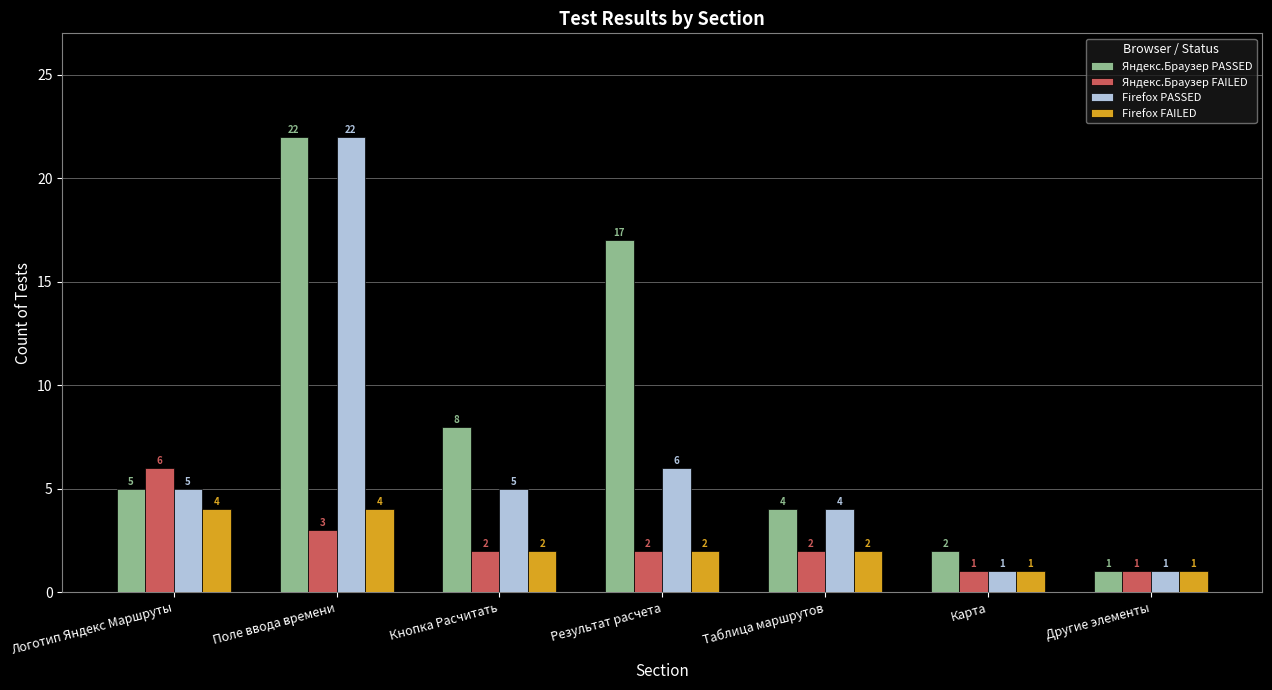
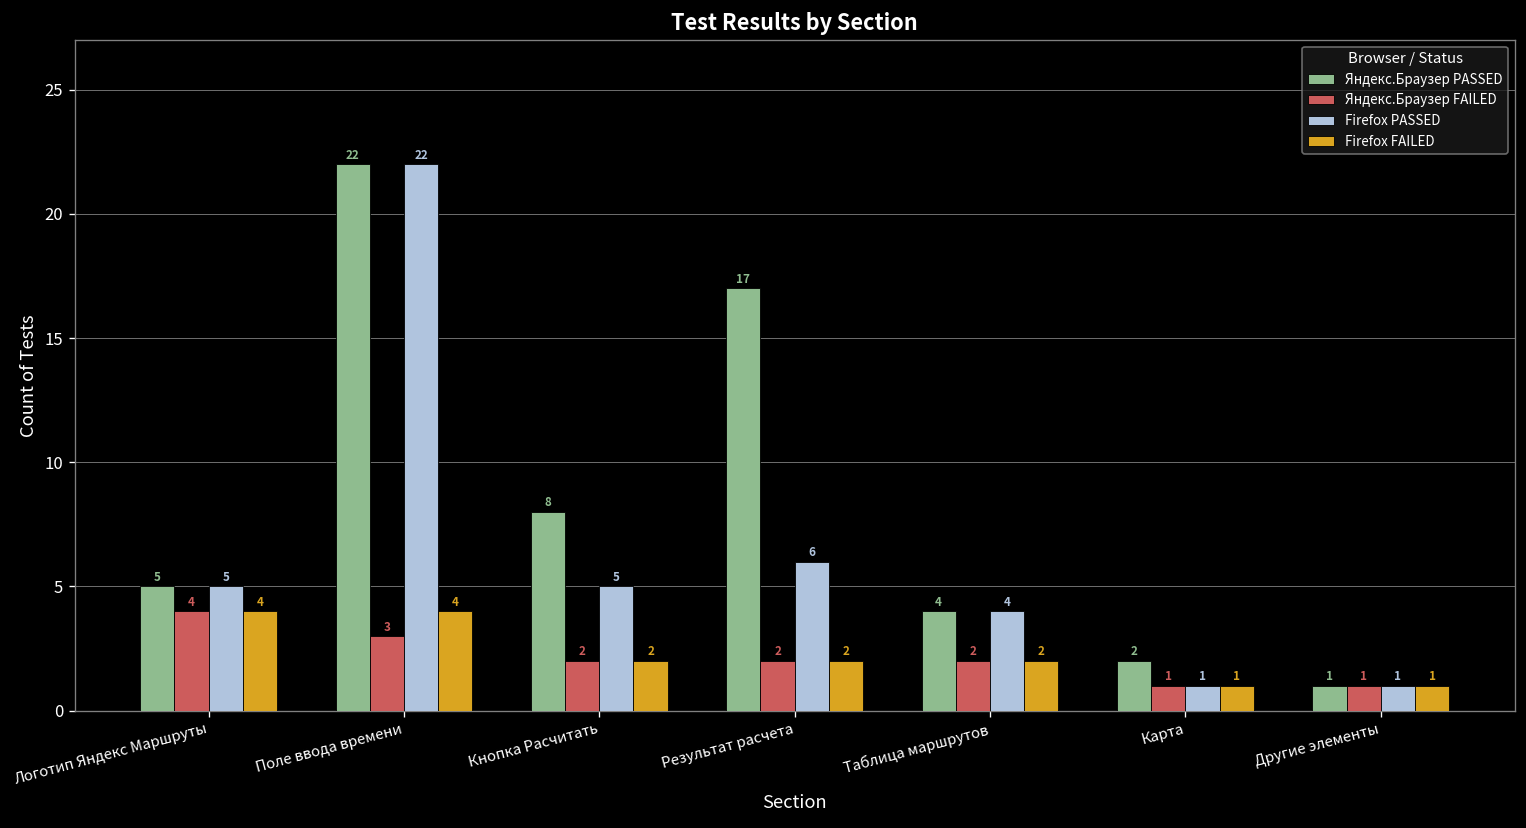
Яндекс.Браузер FAILED, Логотип Яндекс Маршруты: 6 -> 4
